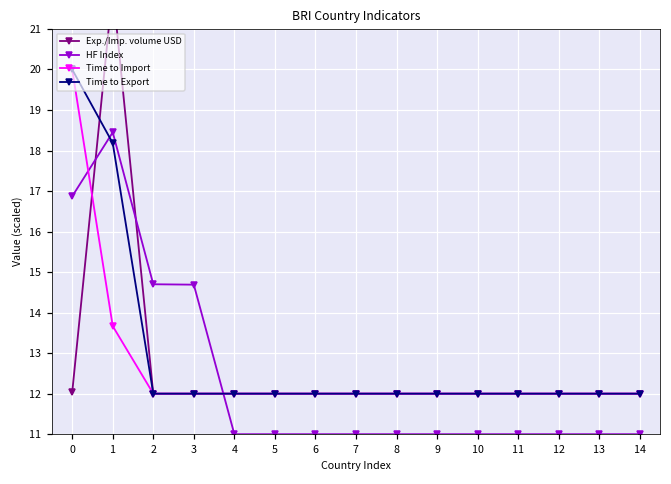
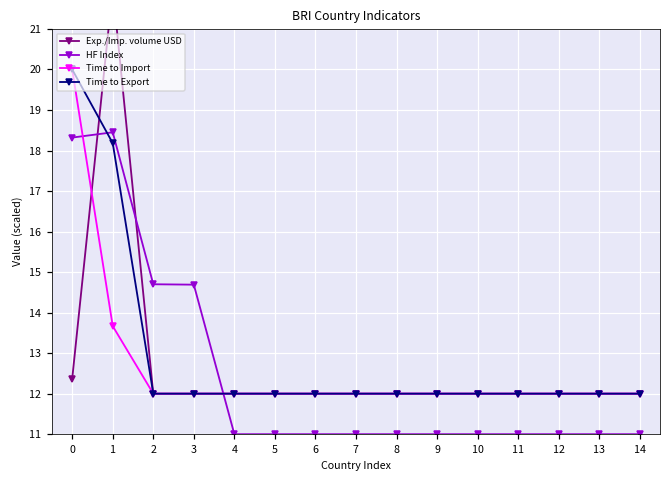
Exp./Imp. volume USD, 0: 12.0 -> 12.4
HF Index, 0: 16.9 -> 18.3
